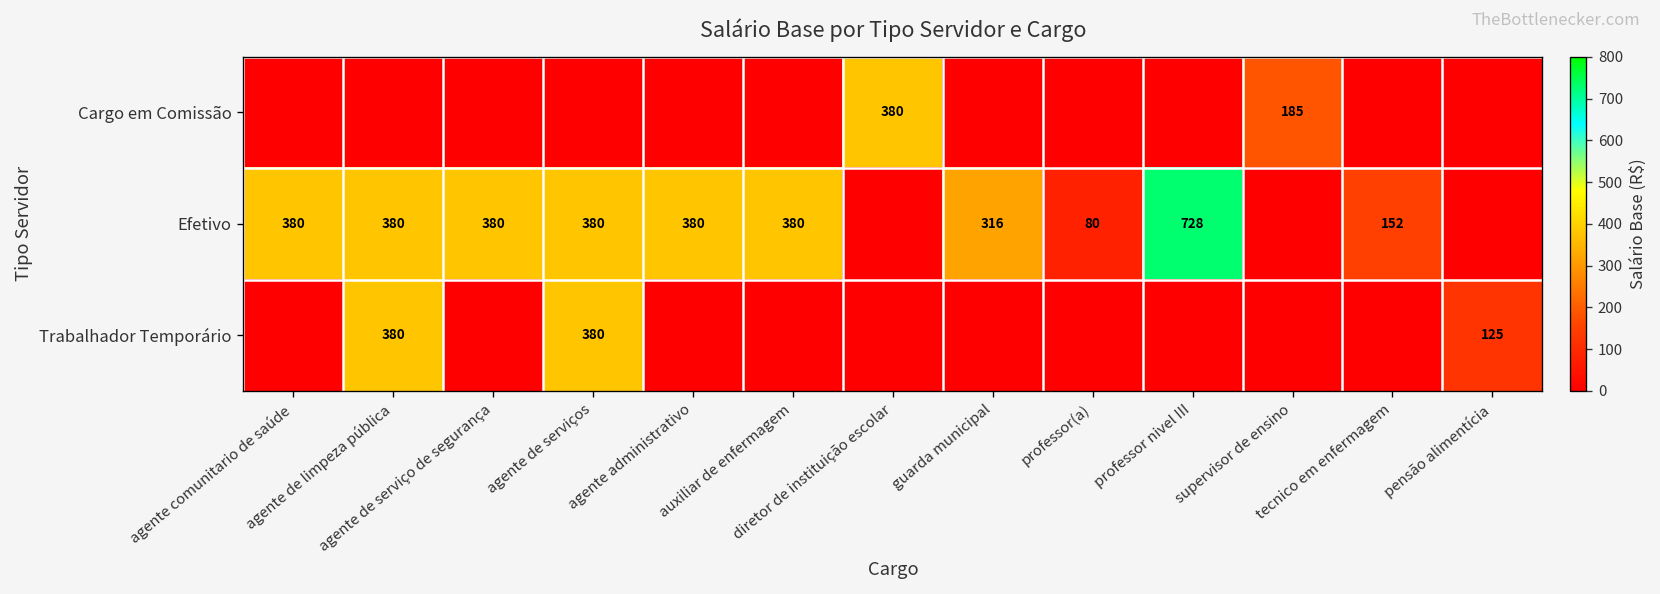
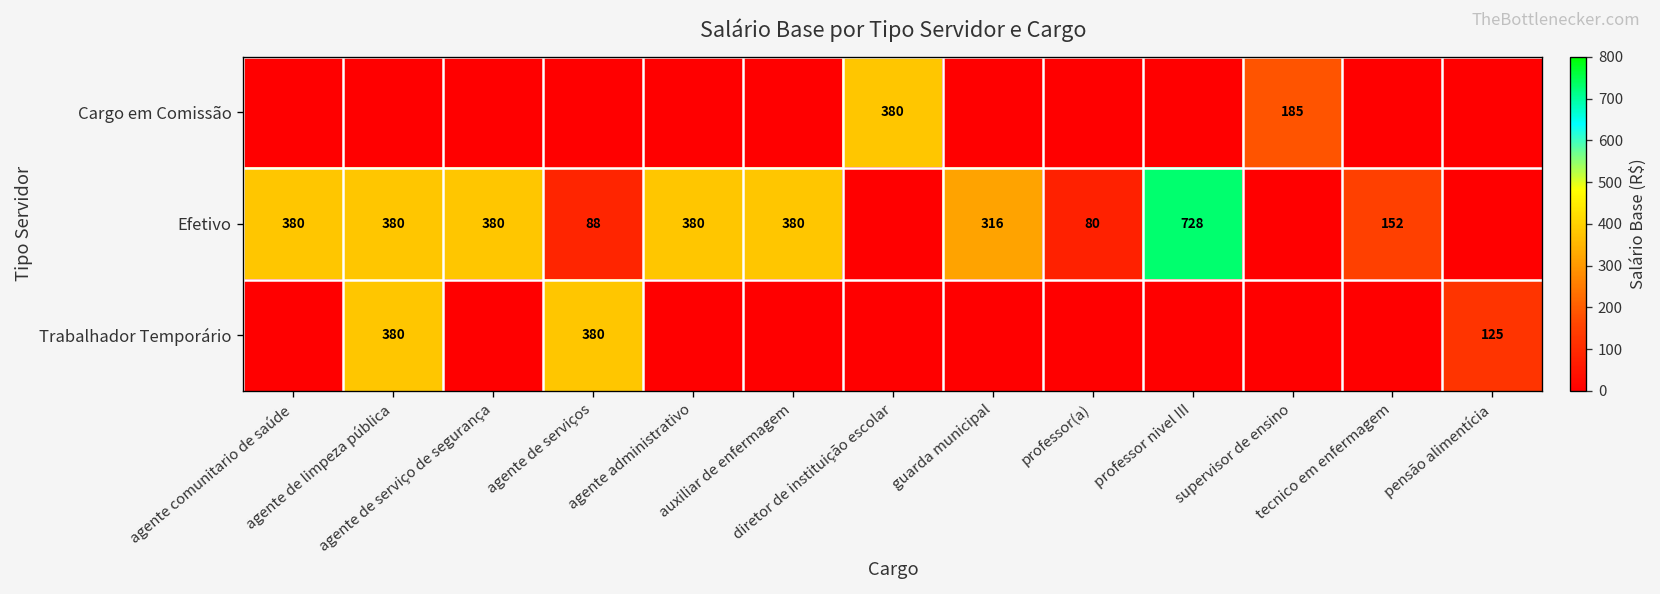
Efetivo, agente de serviços: 380 -> 88
